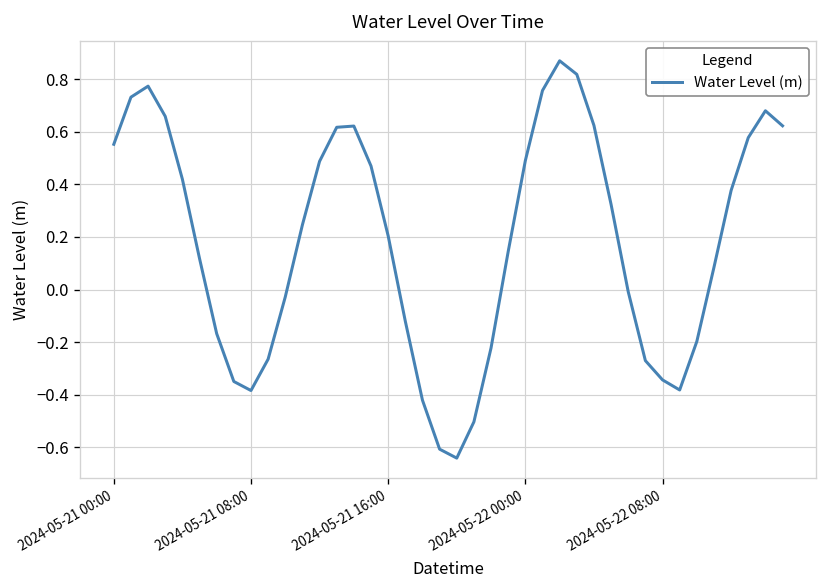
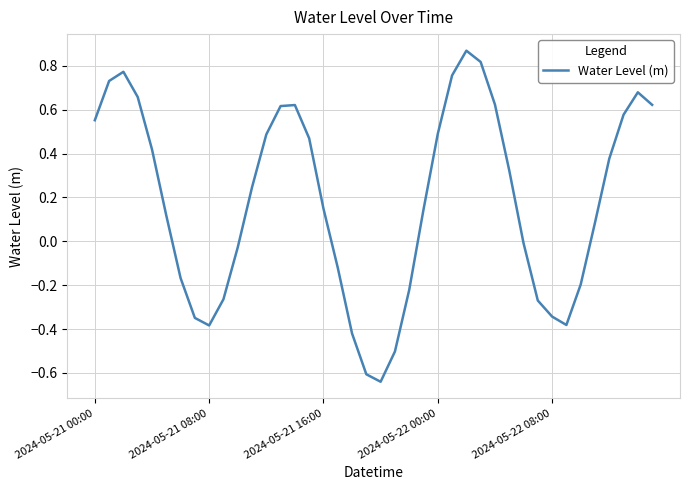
2024-05-21 16:00: 0.20 -> 0.15
